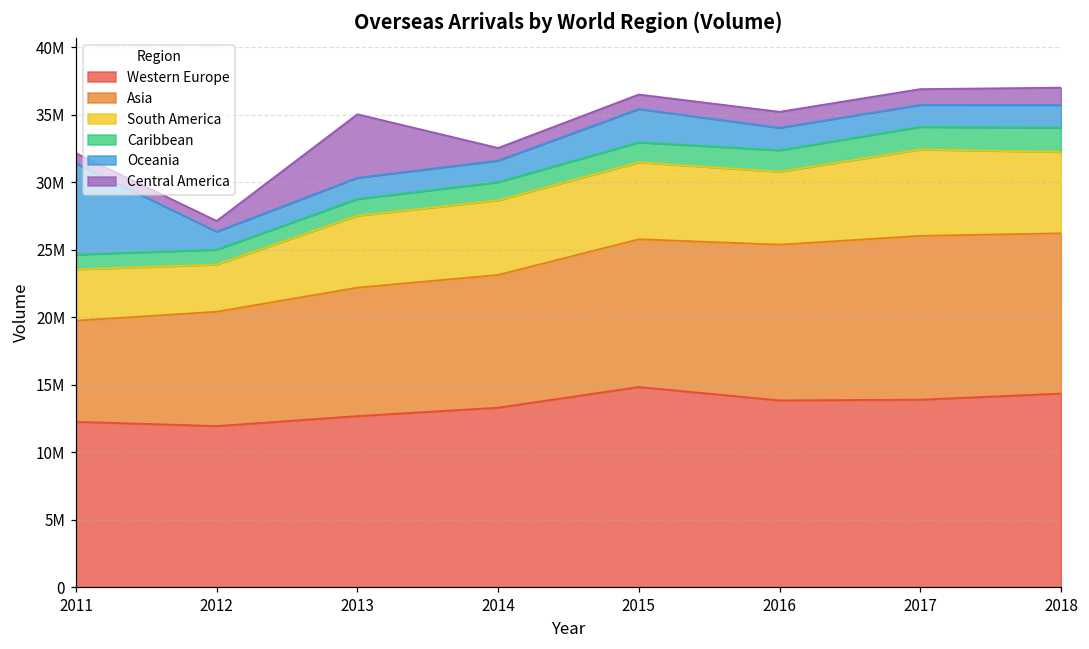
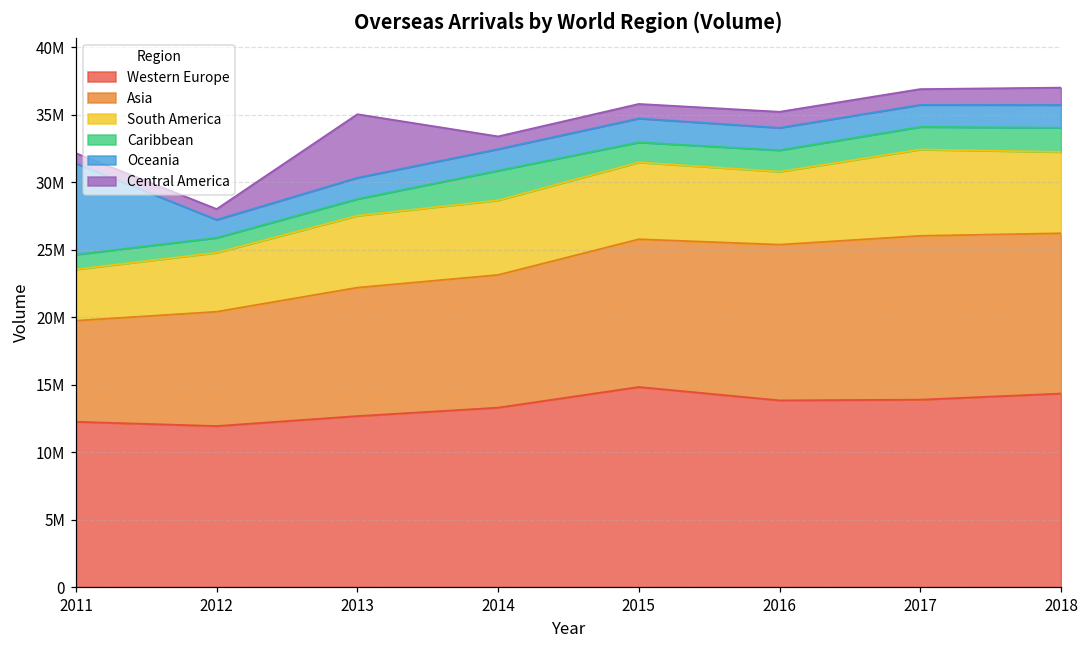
South America, 2012: 3500000 -> 4400000
Caribbean, 2014: 1300000 -> 2200000
Oceania, 2015: 2500000 -> 1800000
